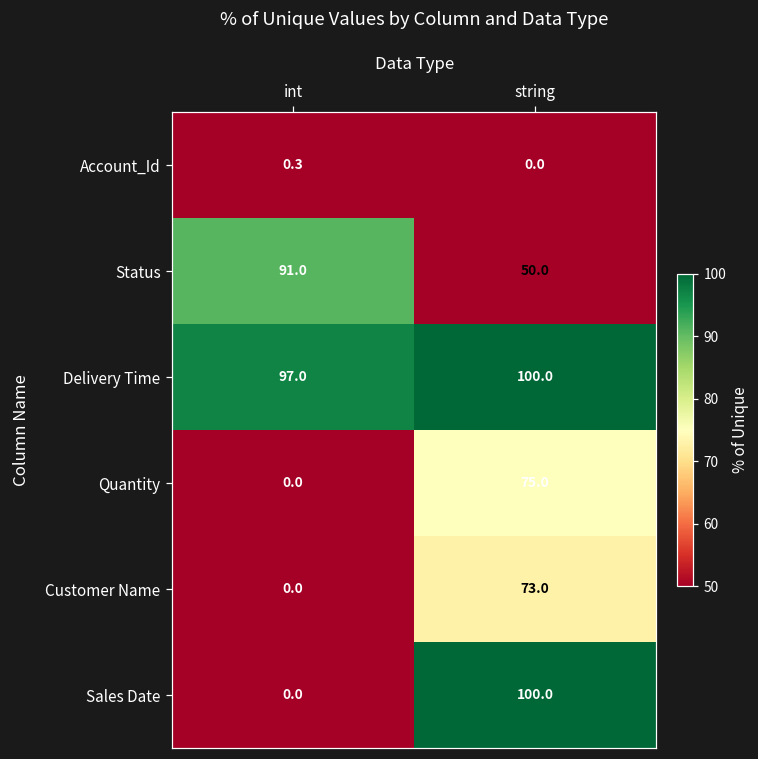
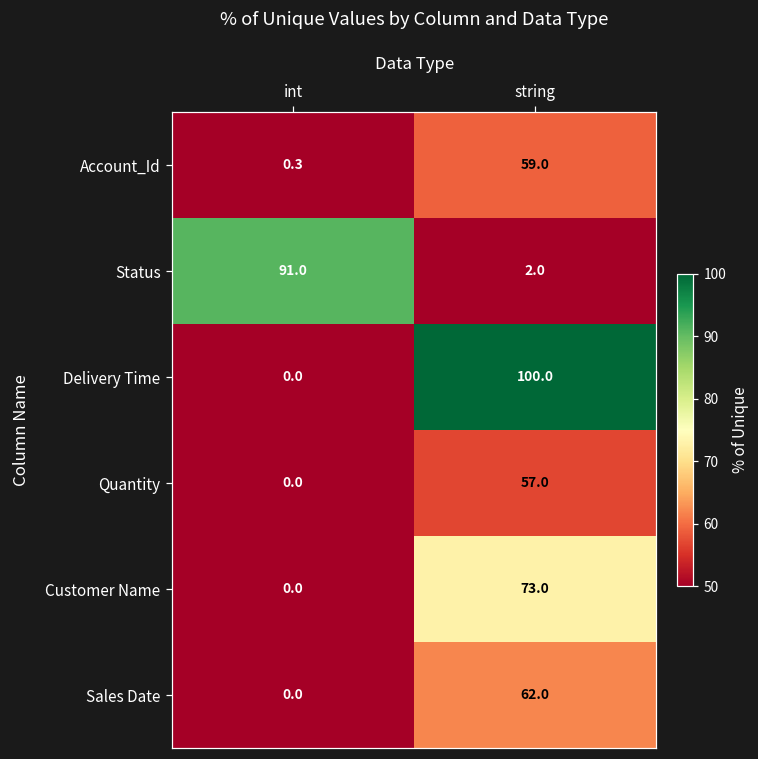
Account_Id, string: 0.0 -> 59.0
Status, string: 50.0 -> 2.0
Delivery Time, int: 97.0 -> 0.0
Quantity, string: 75.0 -> 57.0
Sales Date, string: 100.0 -> 62.0
